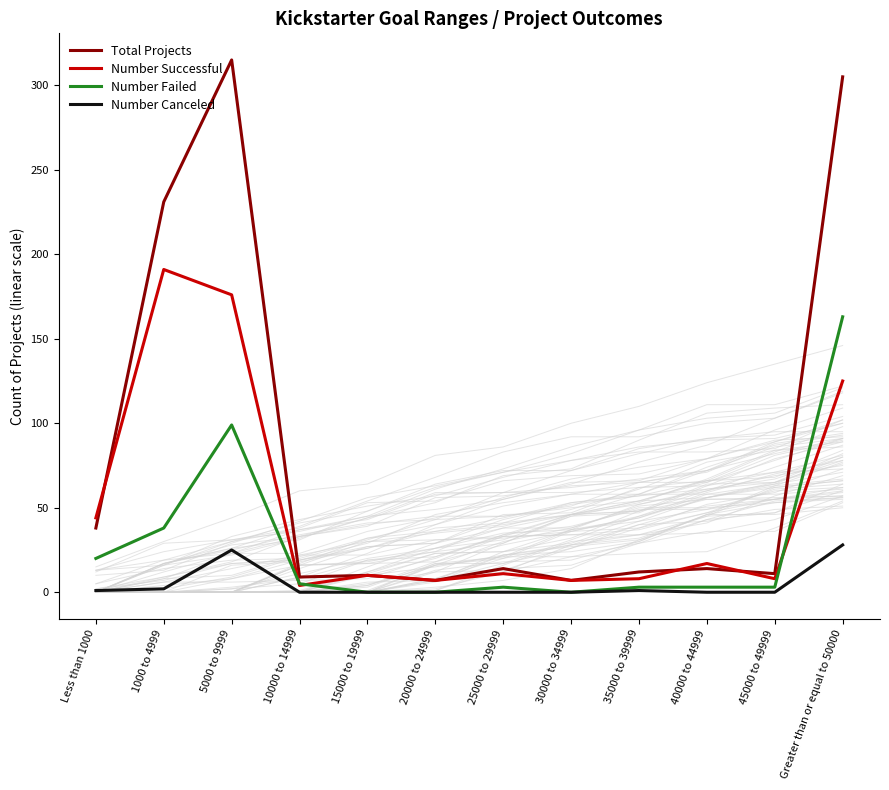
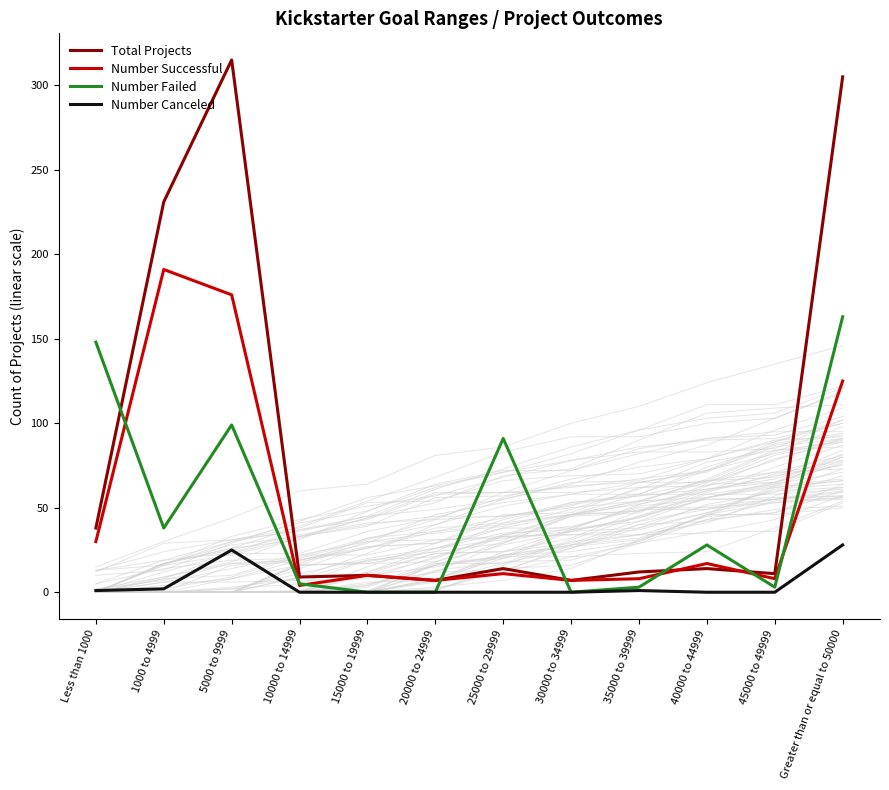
Number Successful, Less than 1000: 44 -> 30
Number Failed, Less than 1000: 20 -> 148
Number Failed, 25000 to 29999: 3 -> 91
Number Failed, 40000 to 44999: 3 -> 28
